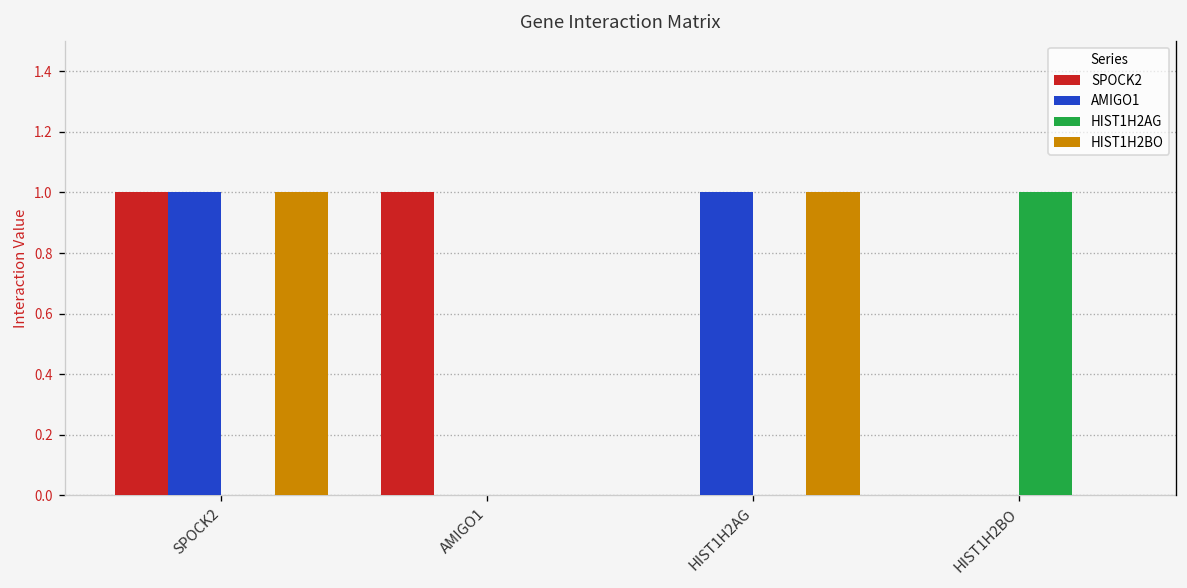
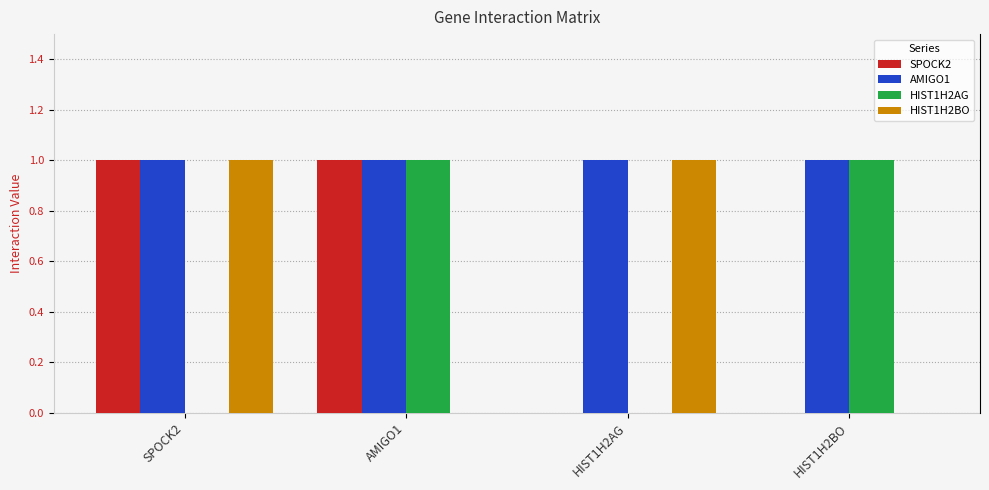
AMIGO1, AMIGO1: 0 -> 1
HIST1H2AG, AMIGO1: 0 -> 1
AMIGO1, HIST1H2BO: 0 -> 1
